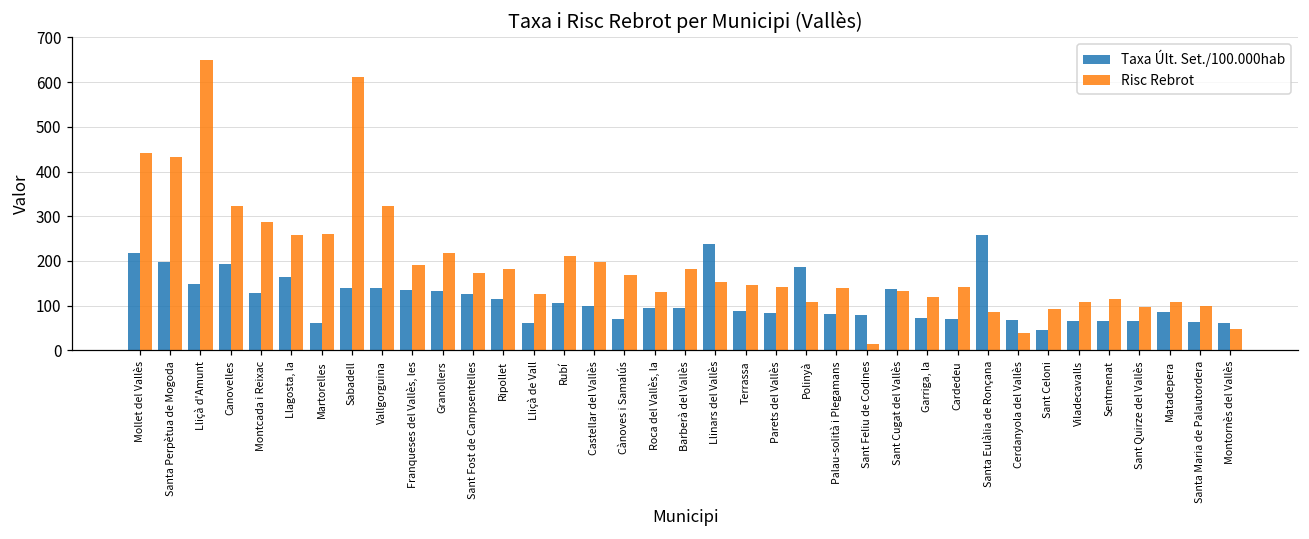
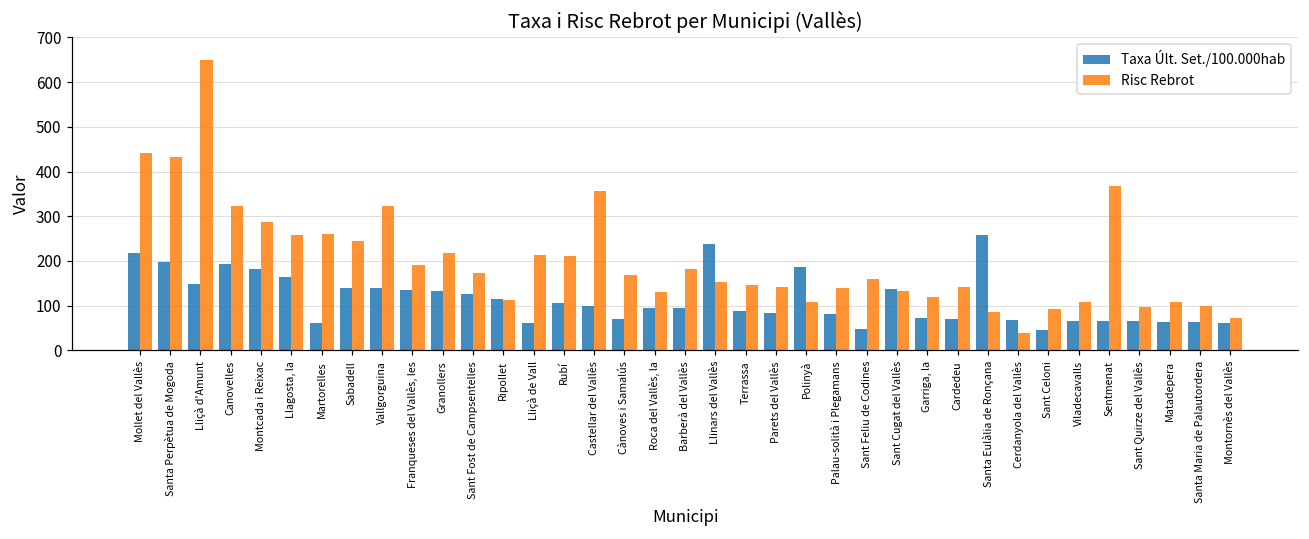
Taxa Últ. Set./100.000hab, Montcada i Reixac: 130 -> 180
Risc Rebrot, Sabadell: 610 -> 250
Risc Rebrot, Ripollet: 180 -> 110
Risc Rebrot, Lliçà de Vall: 130 -> 210
Risc Rebrot, Castellar del Vallès: 200 -> 360
Taxa Últ. Set./100.000hab, Sant Feliu de Codines: 80 -> 50
Risc Rebrot, Sant Feliu de Codines: 10 -> 160
Risc Rebrot, Sentmenat: 120 -> 370
Taxa Últ. Set./100.000hab, Matadepera: 90 -> 60
Risc Rebrot, Montornès del Vallès: 50 -> 70
